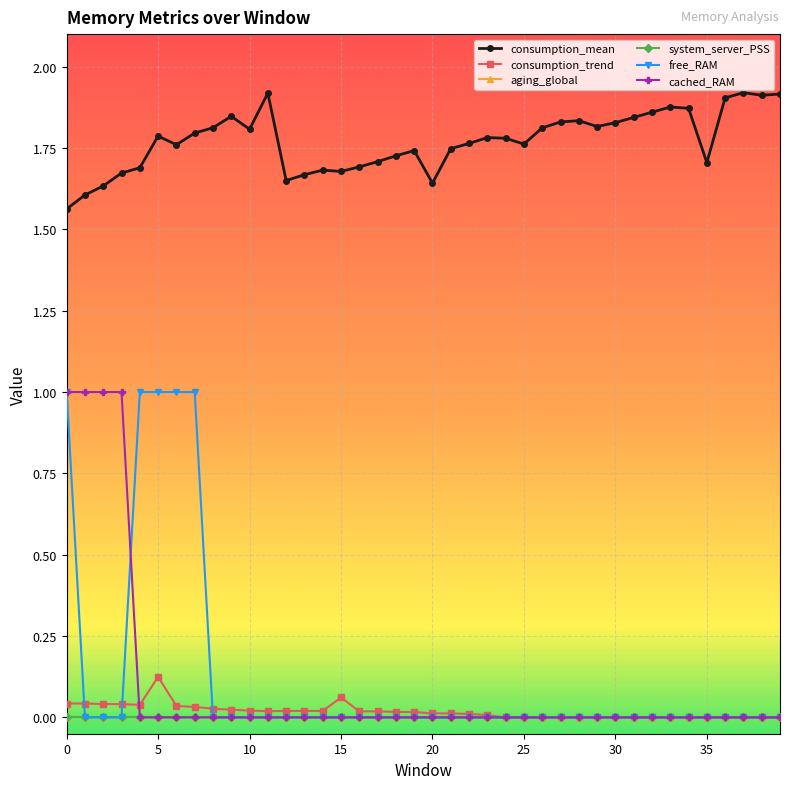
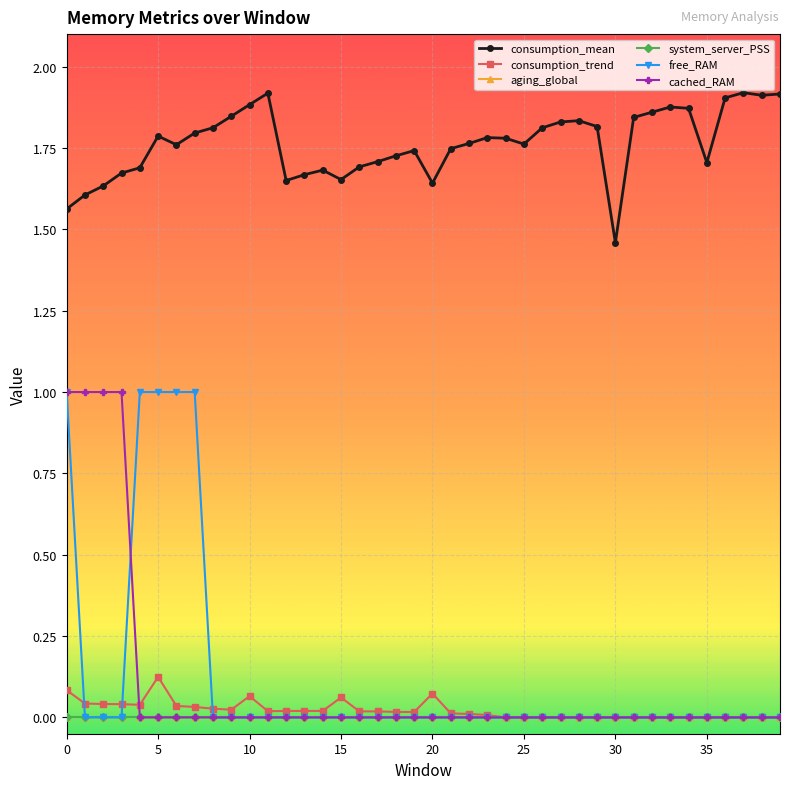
consumption_trend, 0: 0.04 -> 0.08
consumption_mean, 10: 1.81 -> 1.88
consumption_trend, 10: 0.02 -> 0.07
consumption_mean, 15: 1.68 -> 1.65
consumption_trend, 20: 0.01 -> 0.07
consumption_mean, 30: 1.83 -> 1.46
